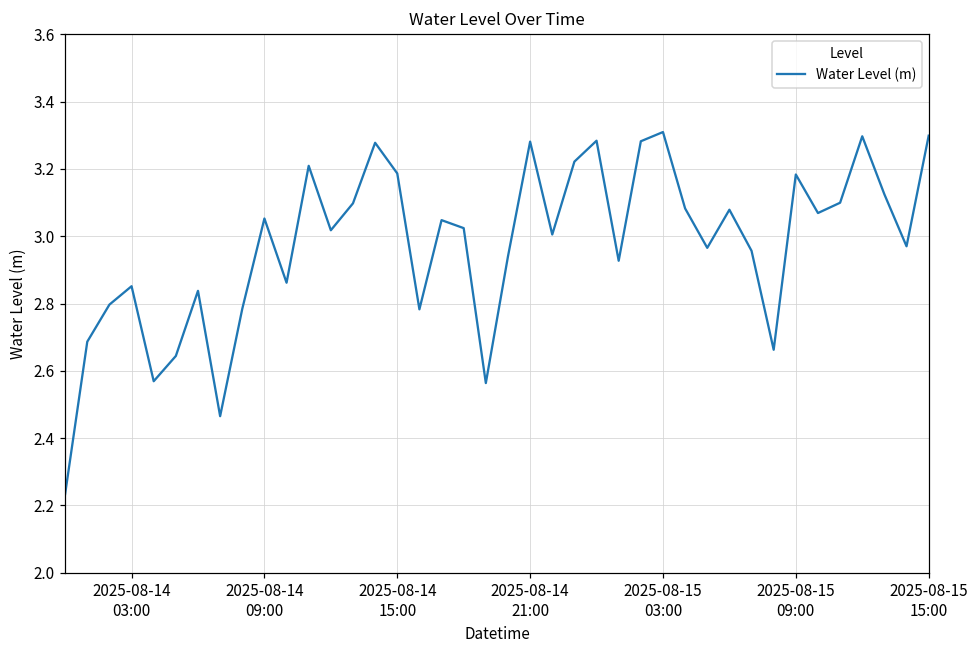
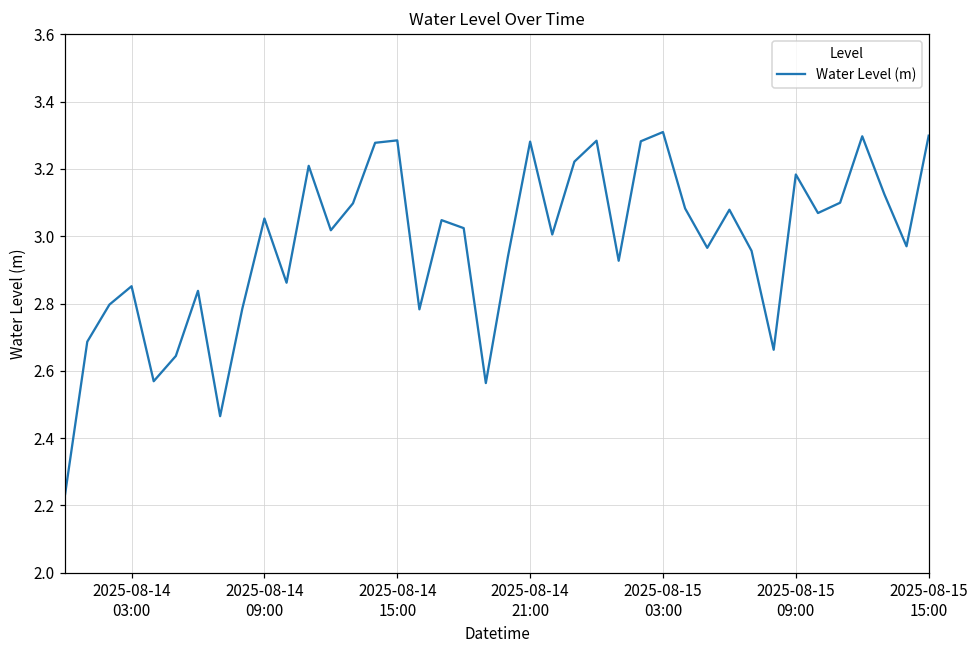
2025-08-14 15:00: 3.19 -> 3.29
